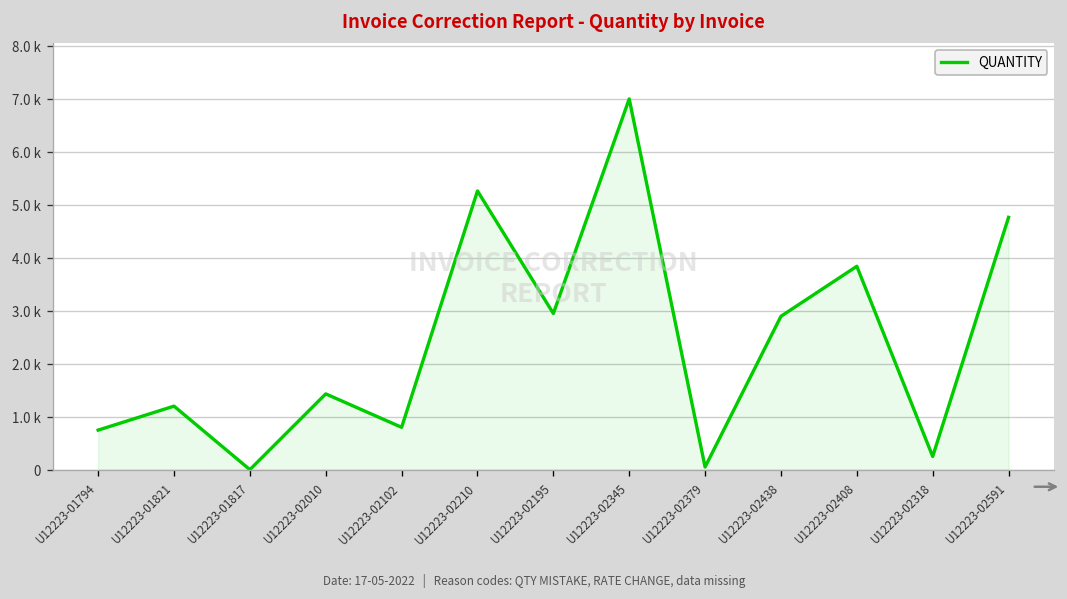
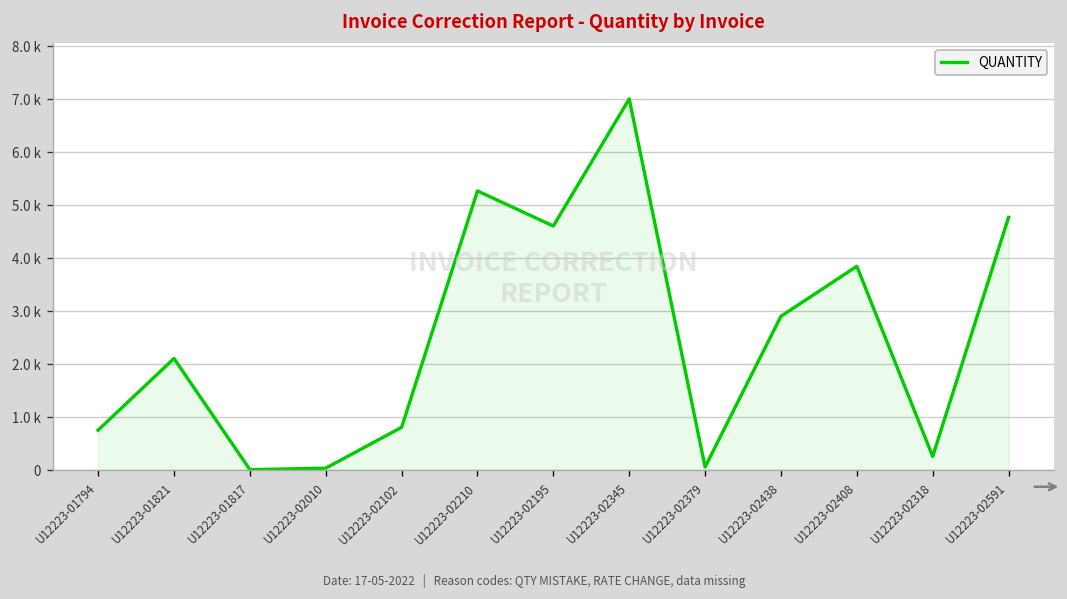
U12223-01821: 1200 -> 2100
U12223-02010: 1400 -> 0
U12223-02195: 2900 -> 4600
